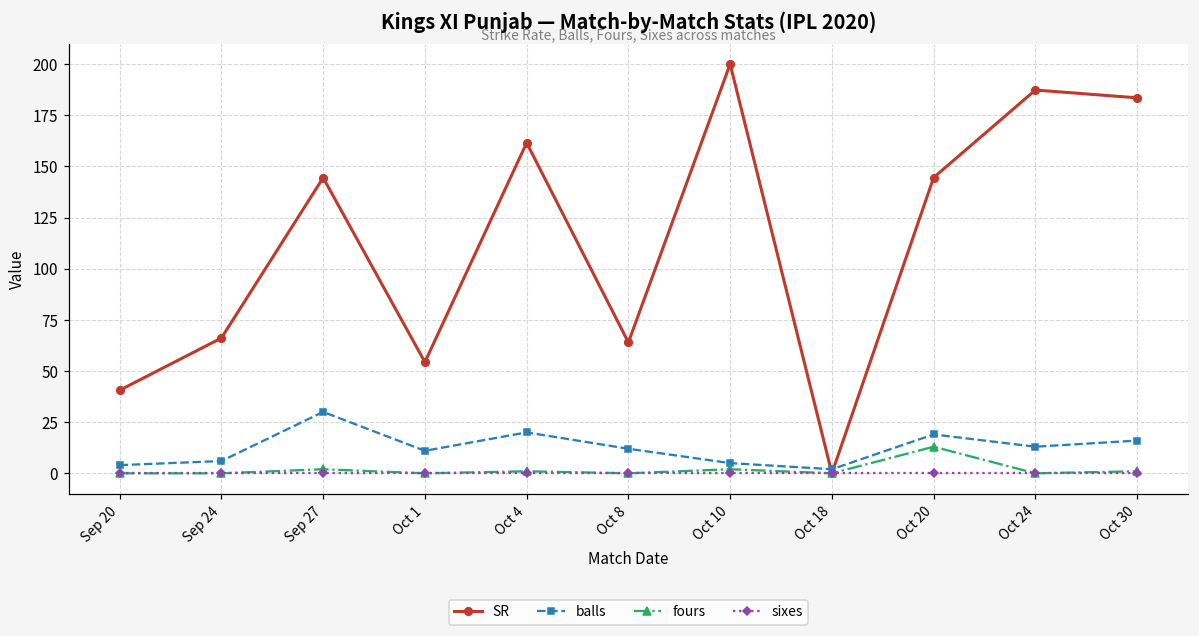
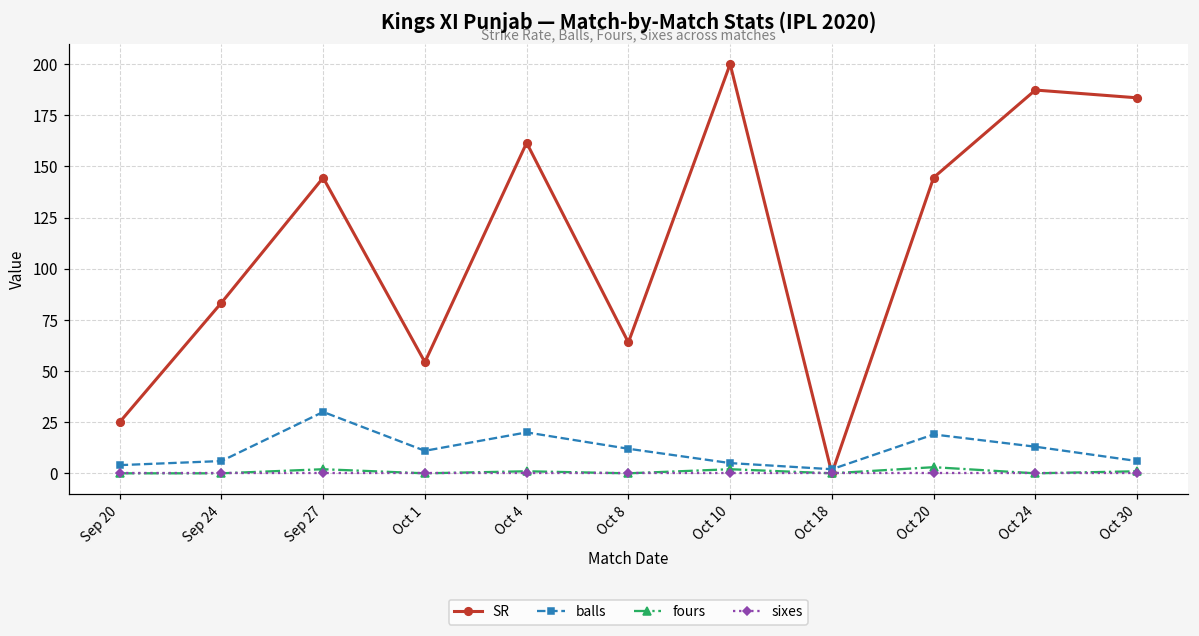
SR, Sep 20: 41 -> 25
SR, Sep 24: 66 -> 83
fours, Oct 20: 13 -> 3
balls, Oct 30: 16 -> 6
